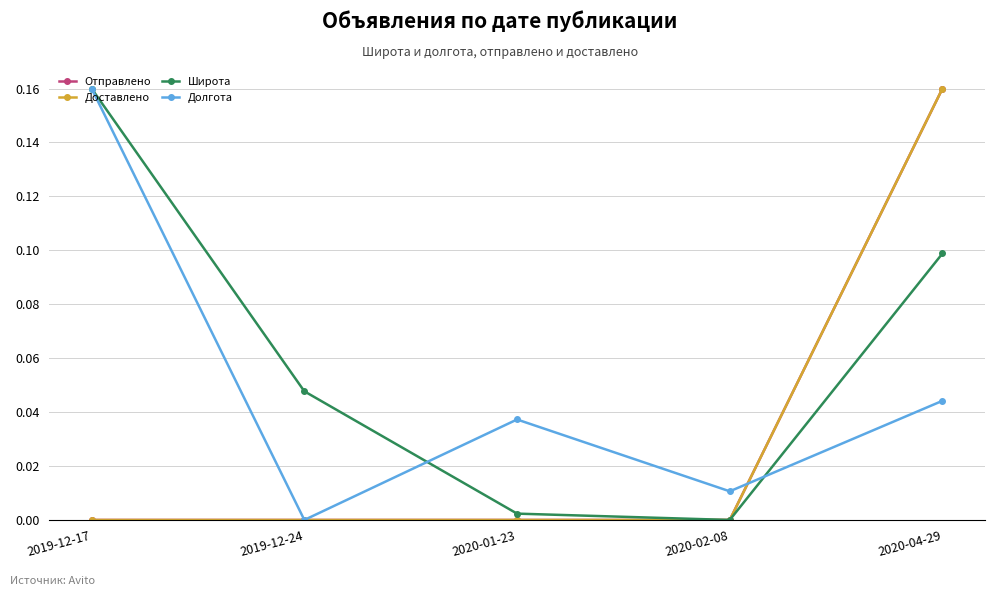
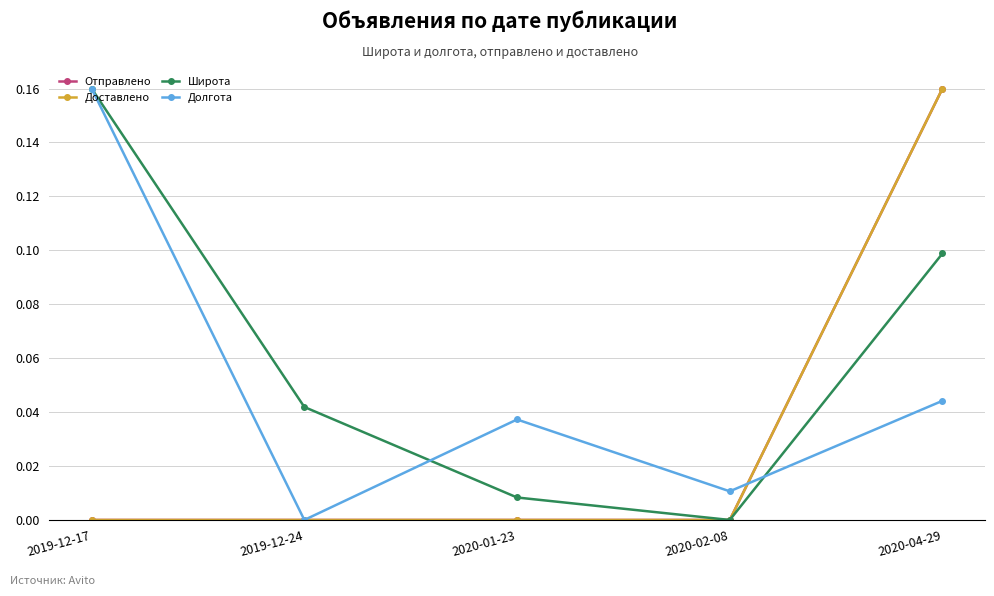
Широта, 2019-12-24: 0.048 -> 0.042
Широта, 2020-01-23: 0.002 -> 0.008
